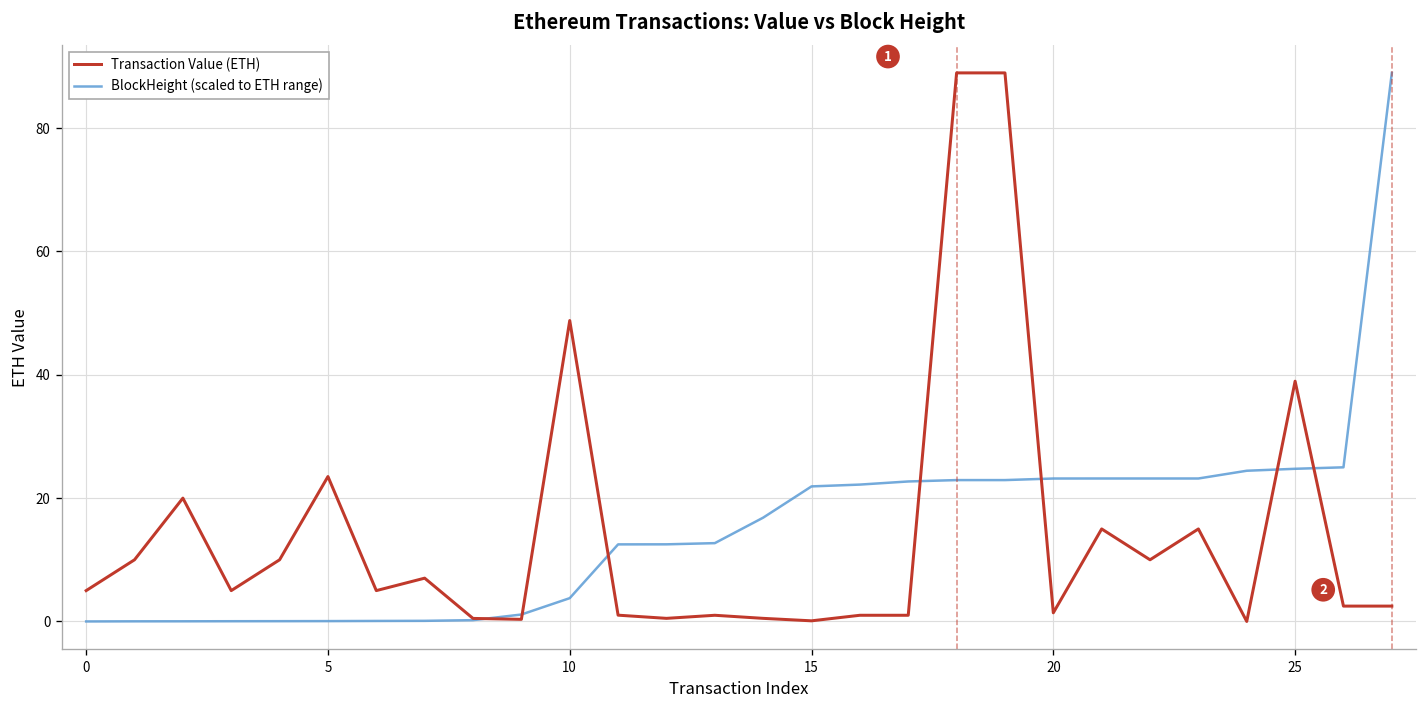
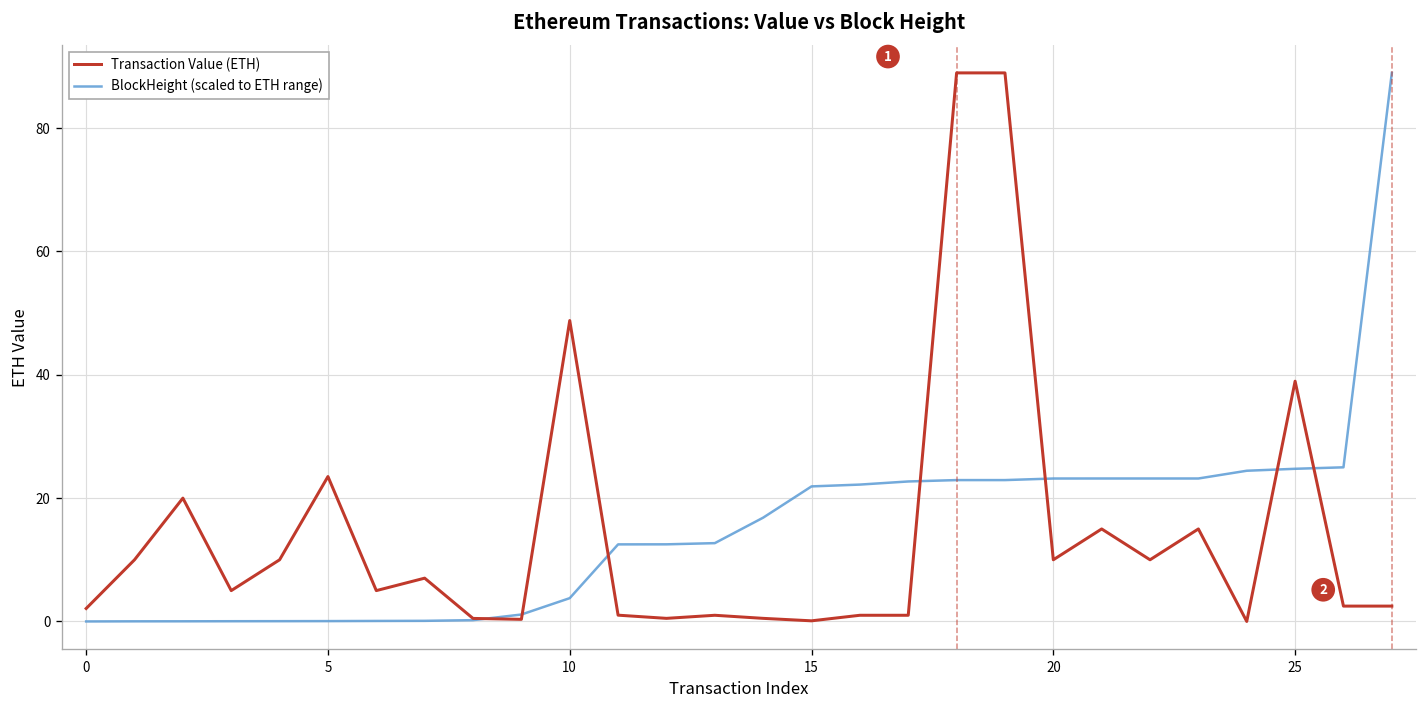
Transaction Value (ETH), 0: 5 -> 2
Transaction Value (ETH), 20: 1 -> 10
